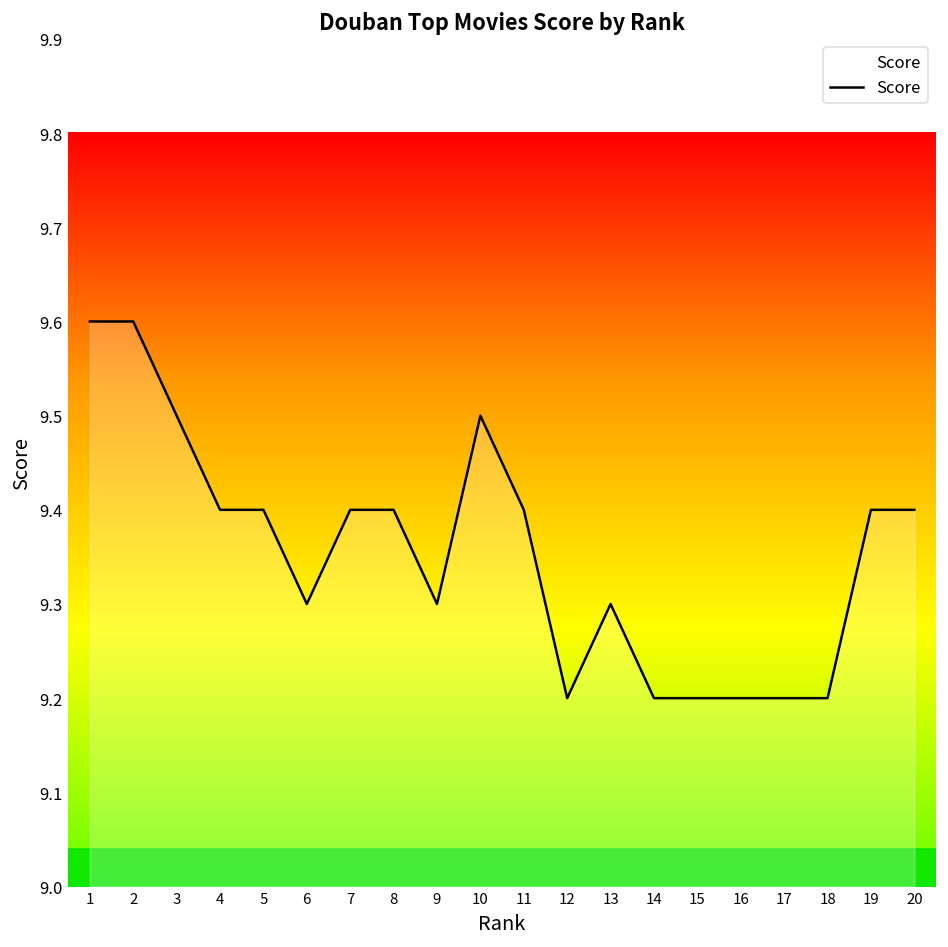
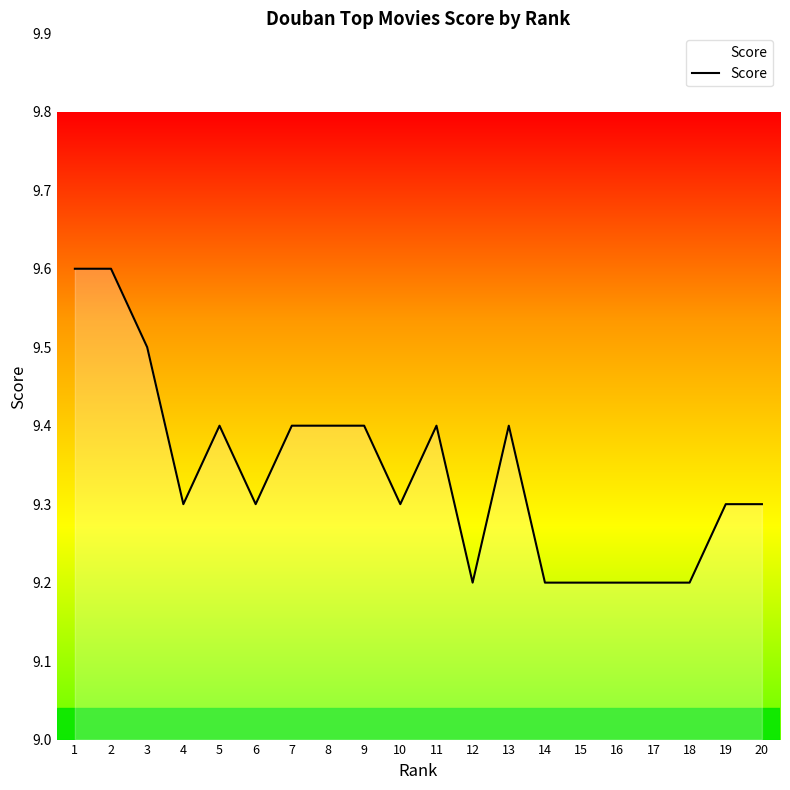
4: 9.4 -> 9.3
9: 9.3 -> 9.4
10: 9.5 -> 9.3
13: 9.3 -> 9.4
19: 9.4 -> 9.3
20: 9.4 -> 9.3
